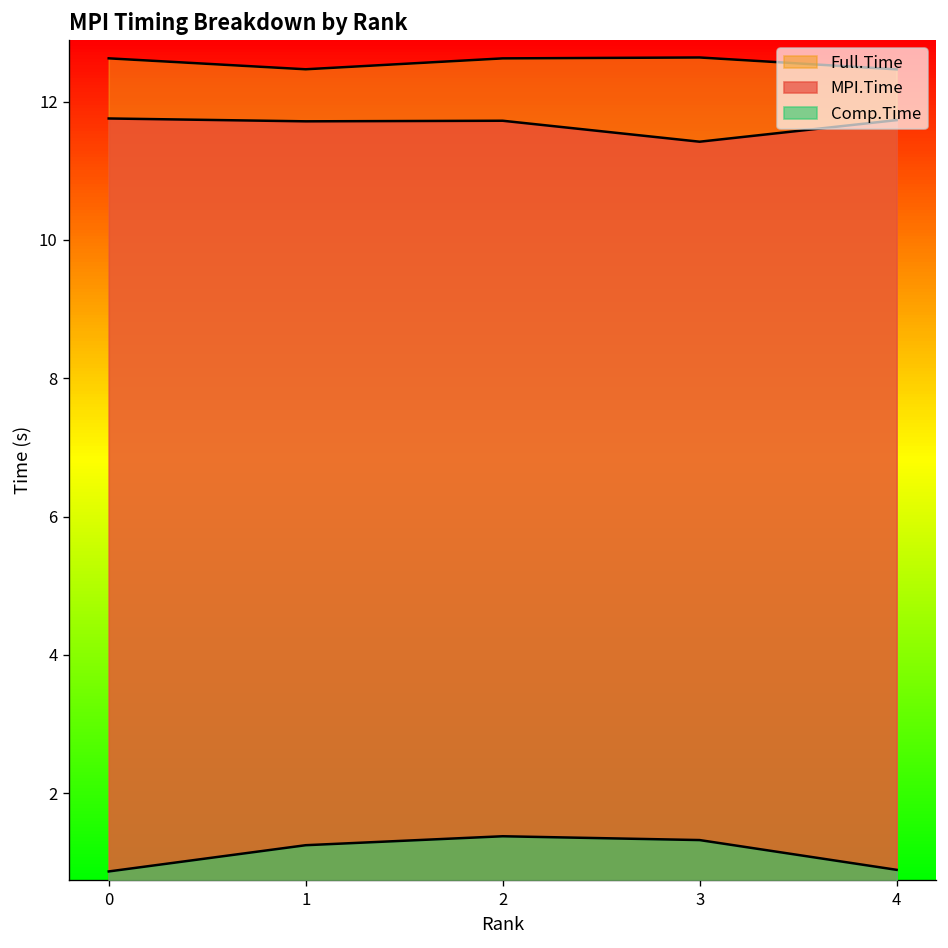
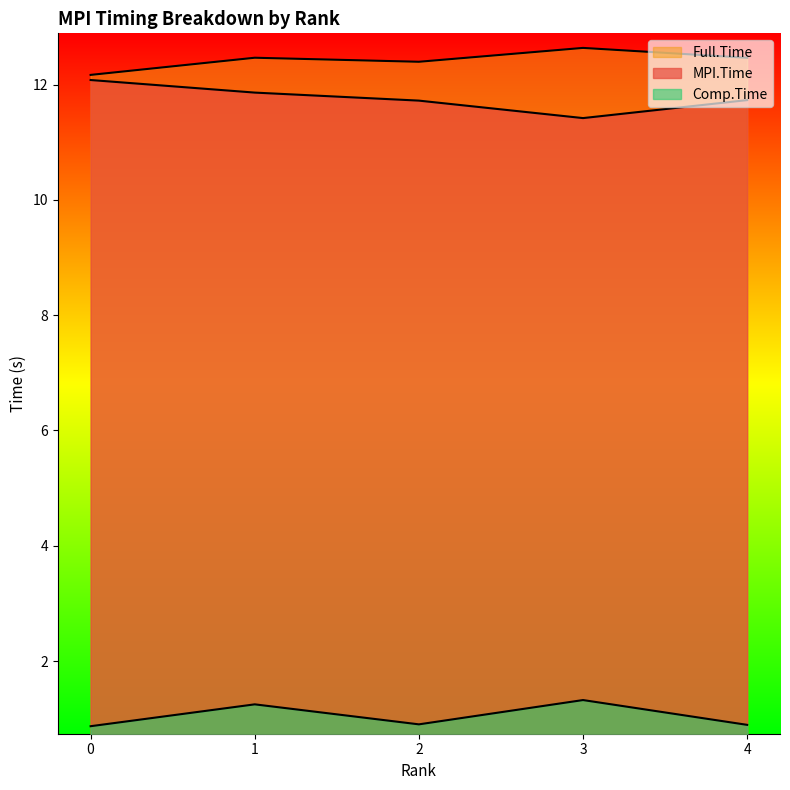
Full.Time, 0: 12.6 -> 12.2
MPI.Time, 0: 11.8 -> 12.1
MPI.Time, 1: 11.7 -> 11.9
Full.Time, 2: 12.6 -> 12.4
Comp.Time, 2: 1.4 -> 0.9
